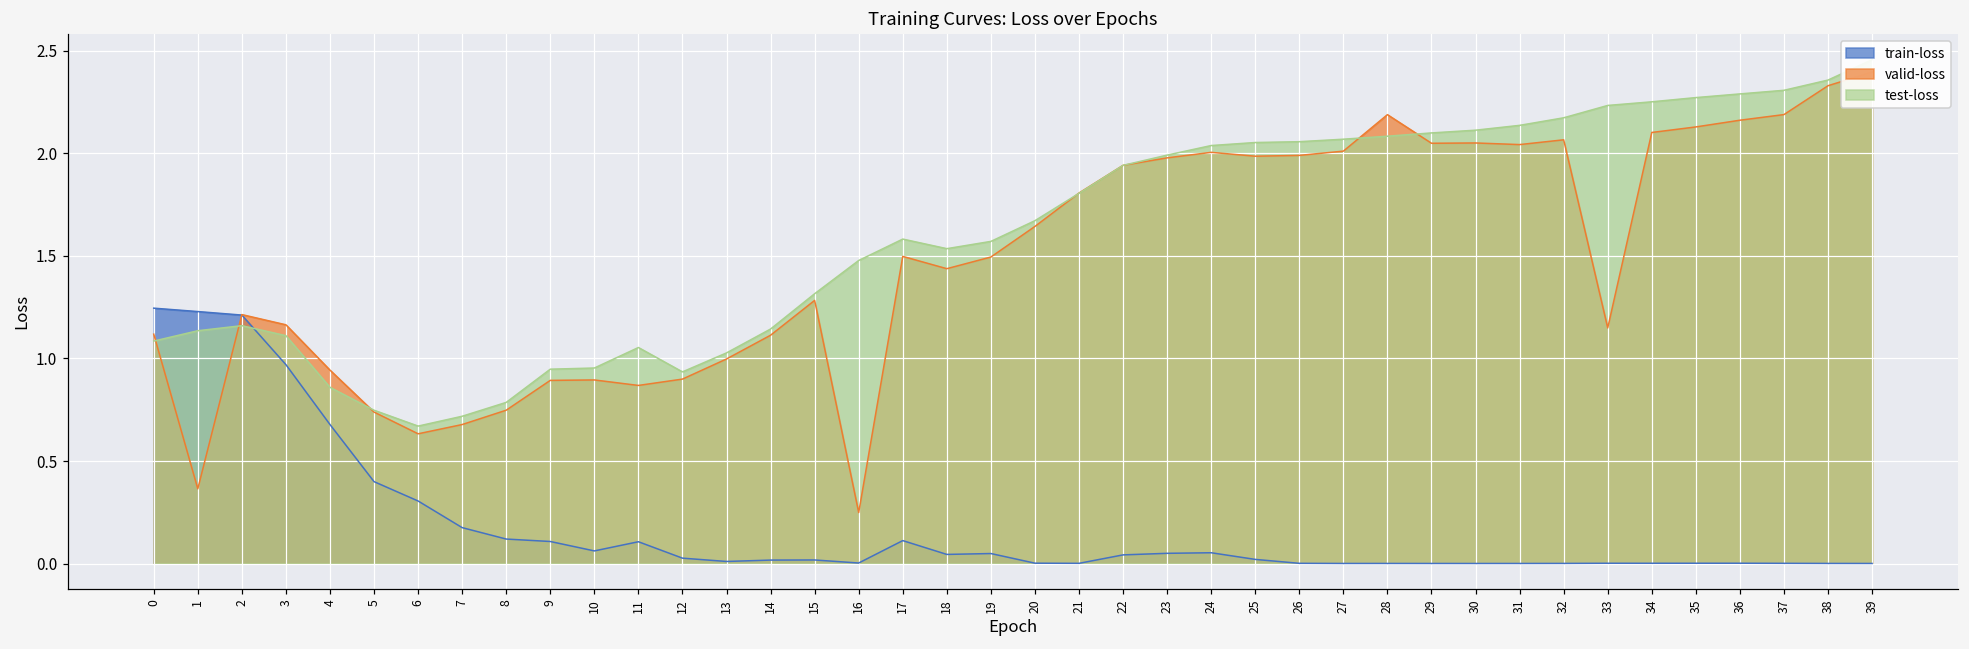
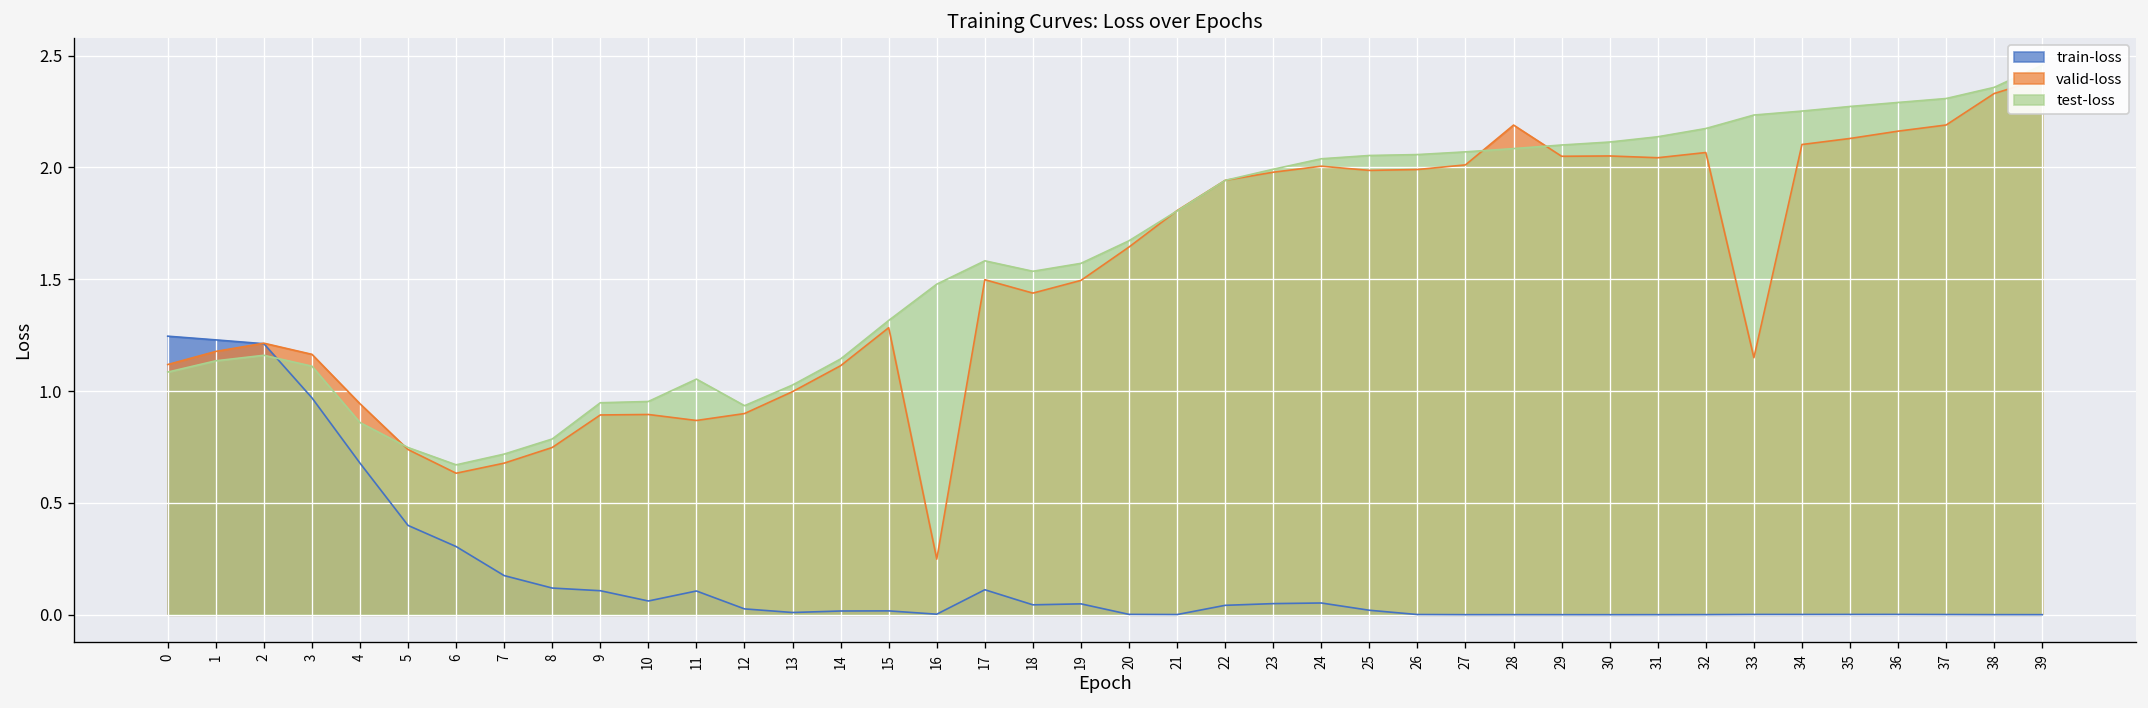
valid-loss, 1: 0.36 -> 1.18
